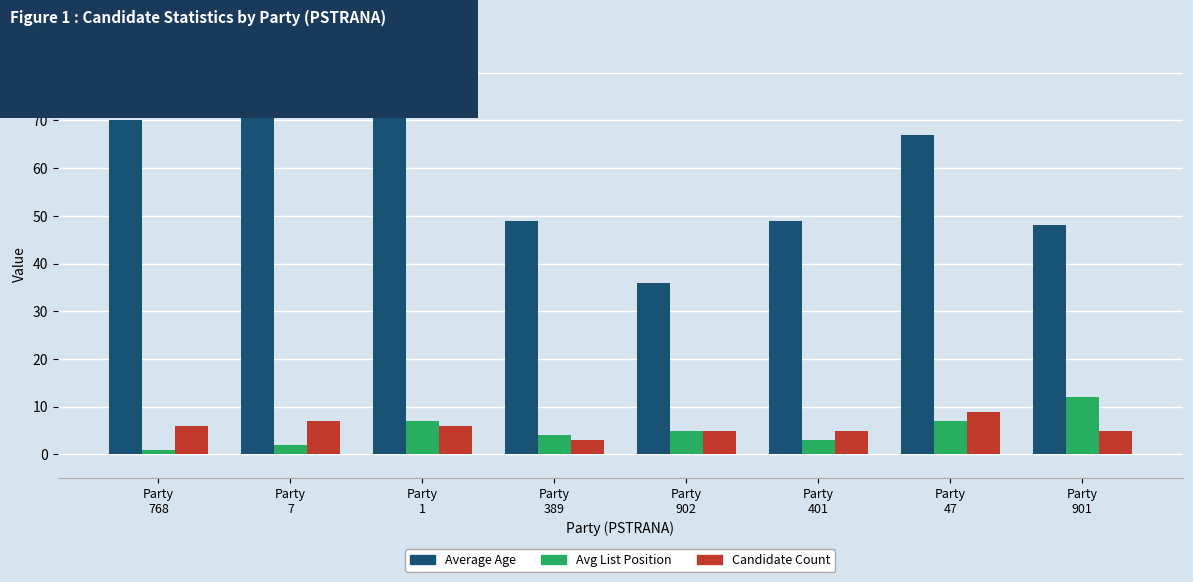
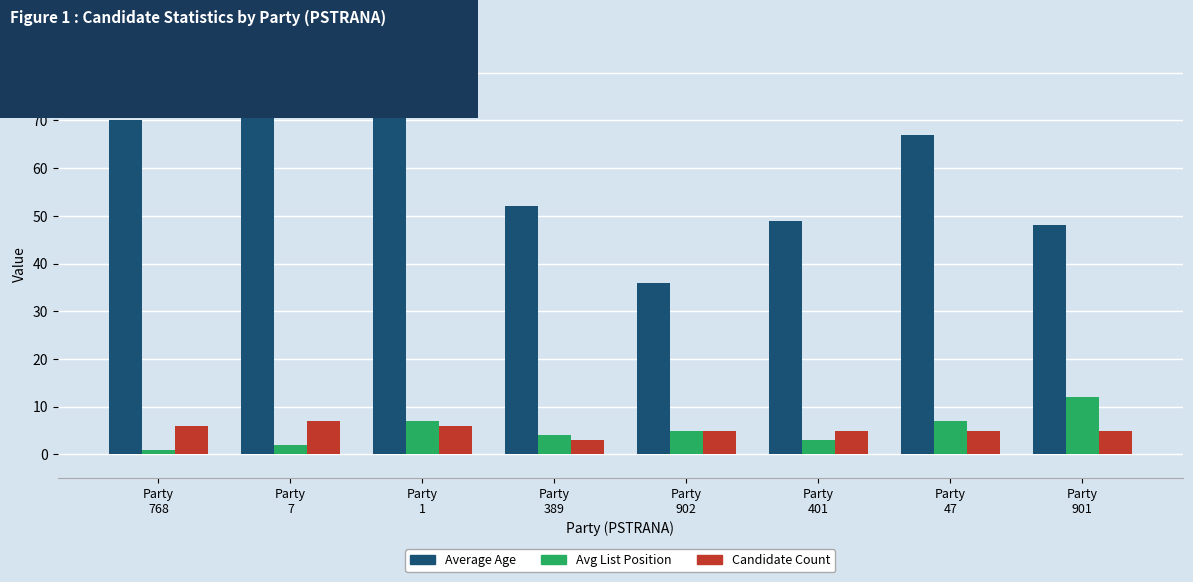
Average Age, Party 389: 49 -> 52
Candidate Count, Party 47: 9 -> 5
